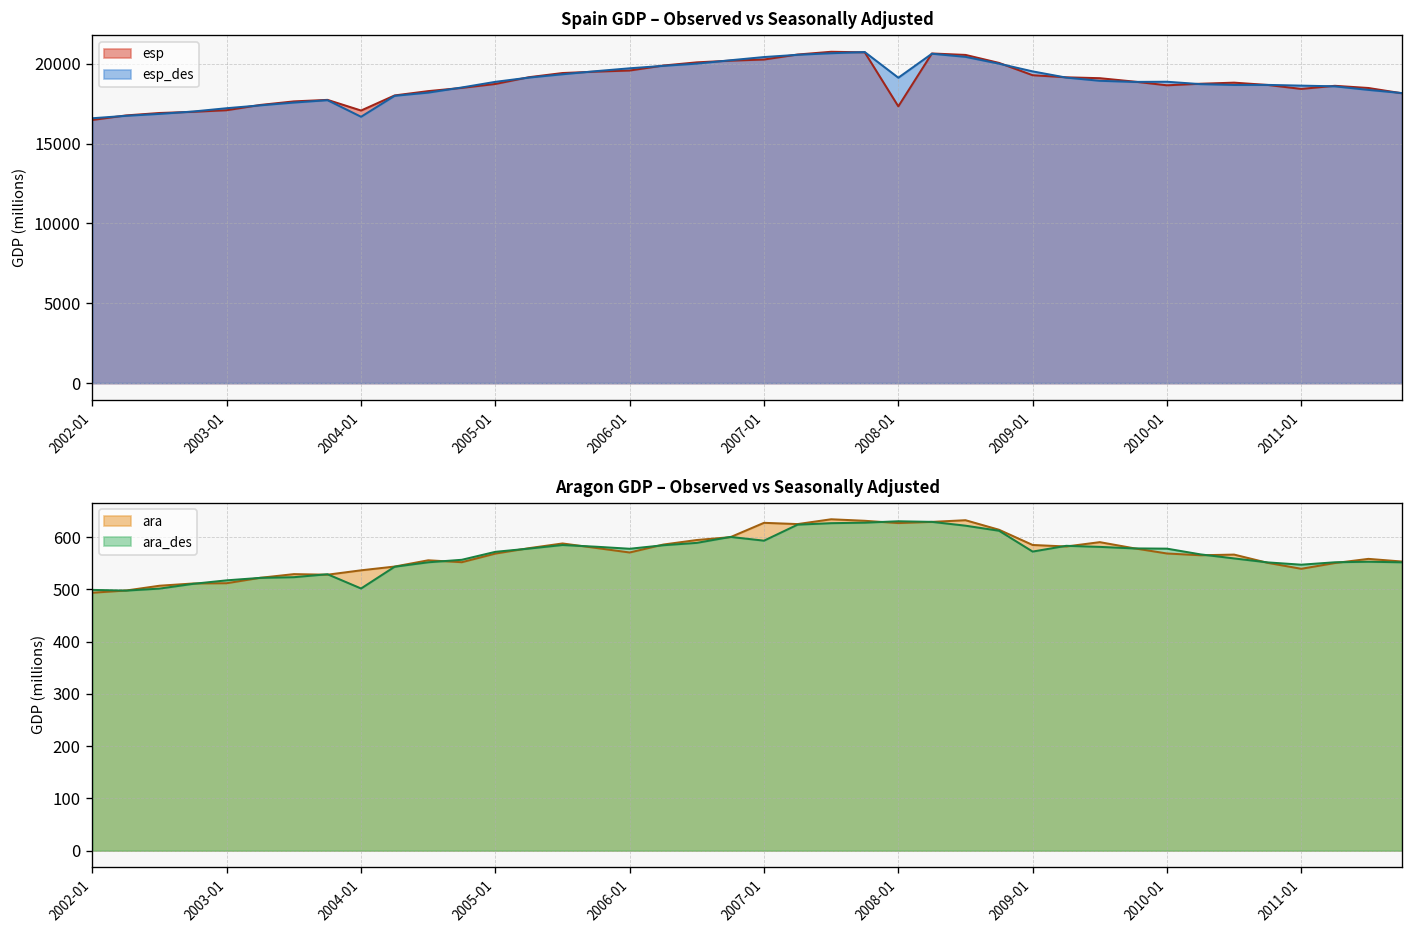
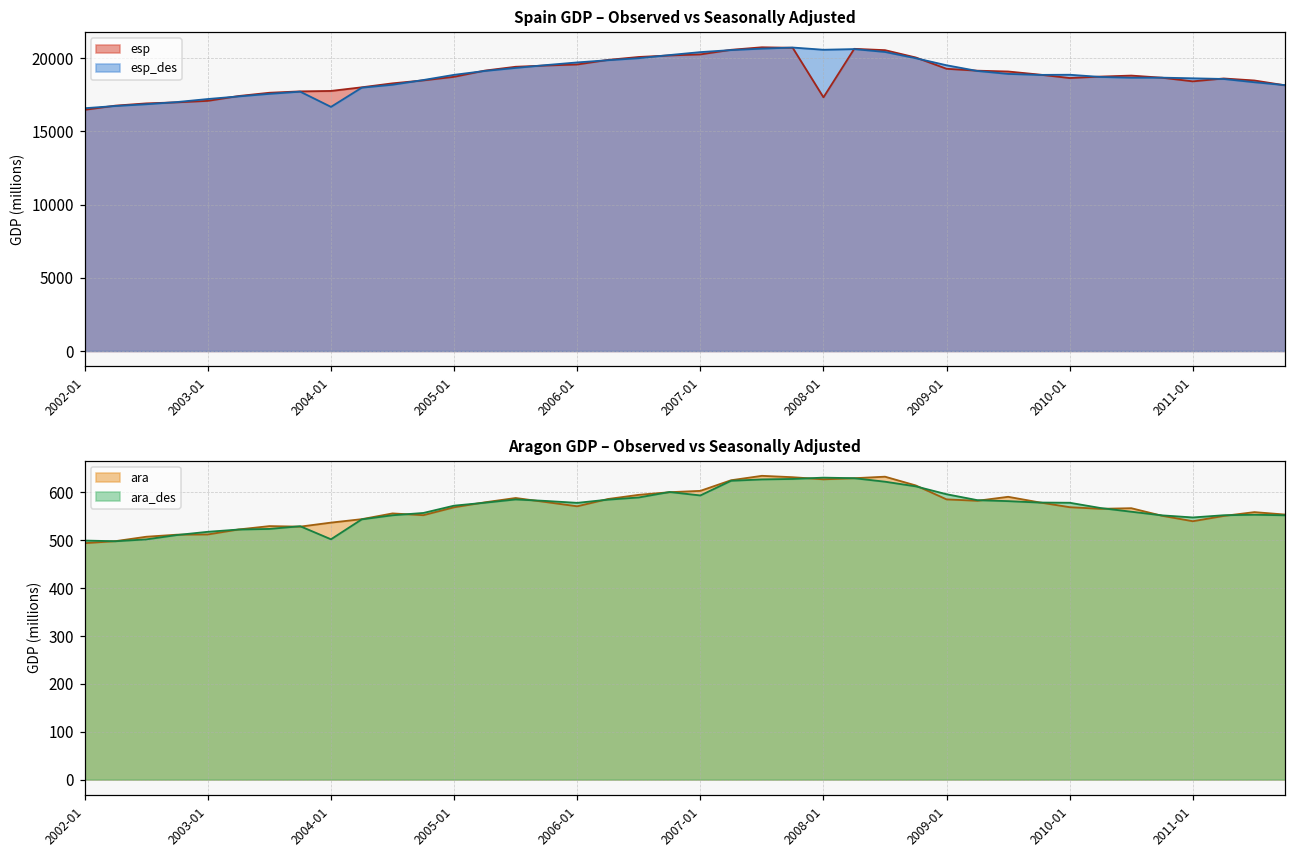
Spain GDP – Observed vs Seasonally Adjusted, esp, 2004-01: 17100 -> 17800
Spain GDP – Observed vs Seasonally Adjusted, esp_des, 2008-01: 19100 -> 20600
Aragon GDP – Observed vs Seasonally Adjusted, ara, 2007-01: 630 -> 600
Aragon GDP – Observed vs Seasonally Adjusted, ara_des, 2009-01: 570 -> 600
